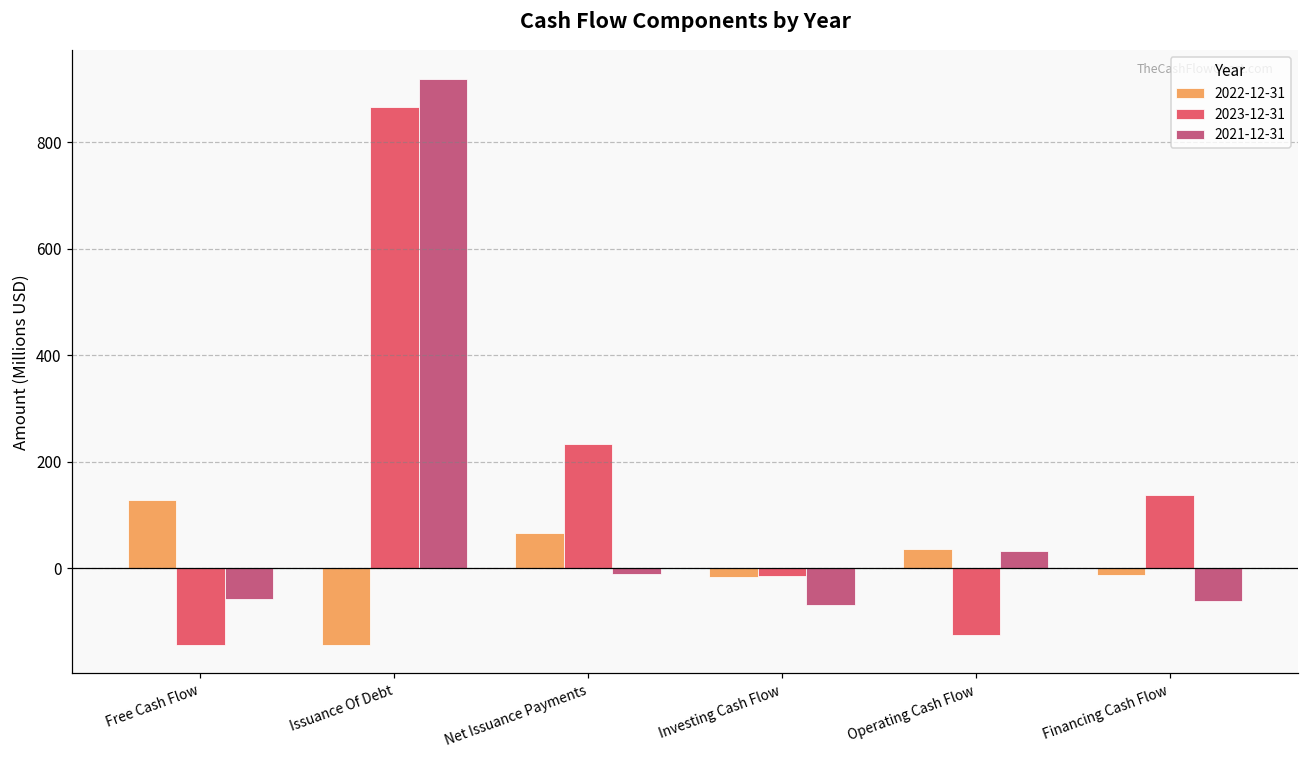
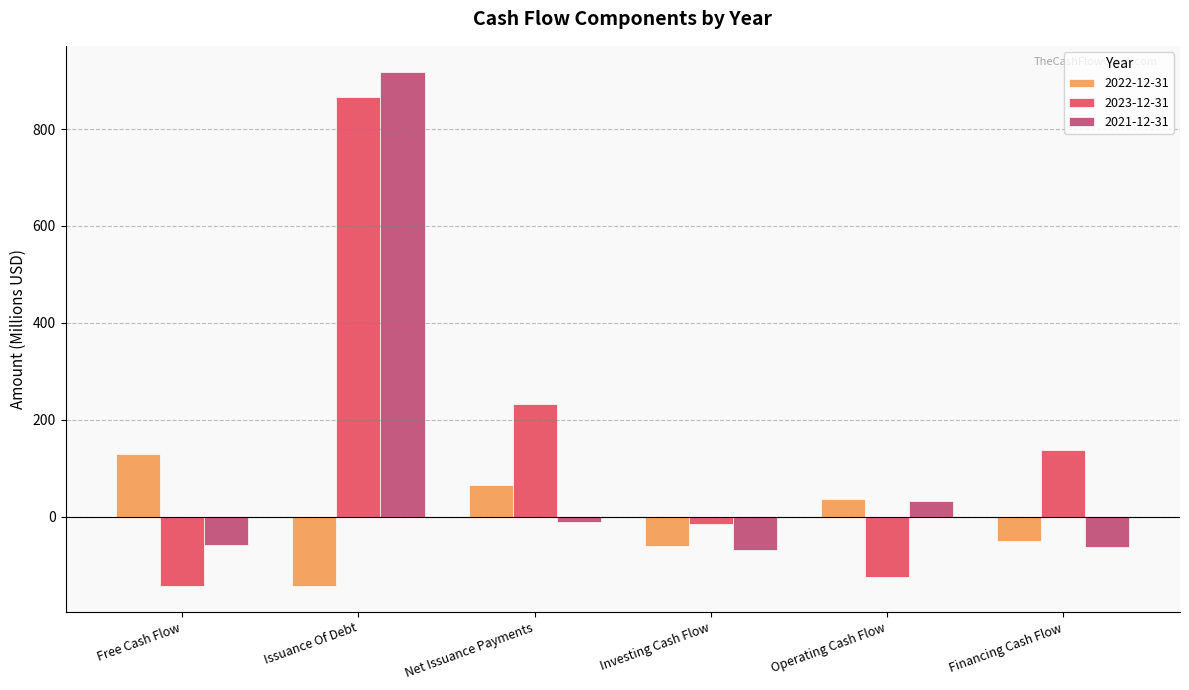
2022-12-31, Investing Cash Flow: -20 -> -60
2022-12-31, Financing Cash Flow: -10 -> -50
